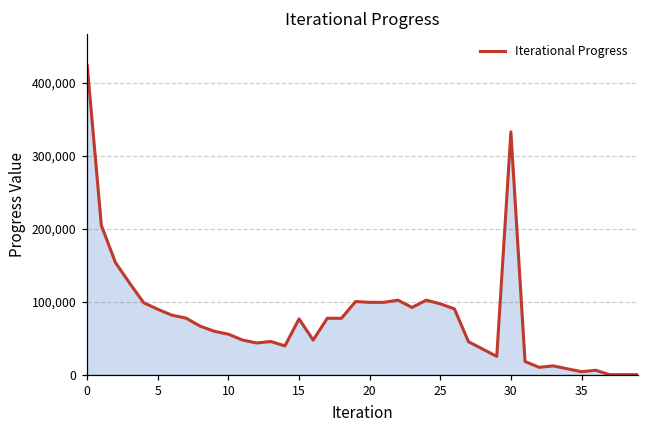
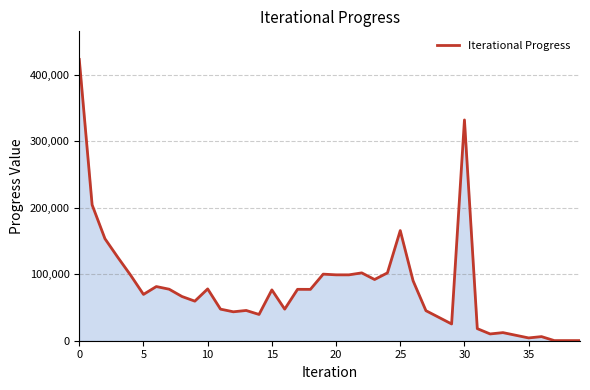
5: 90,000 -> 70,000
10: 60,000 -> 80,000
25: 100,000 -> 170,000
